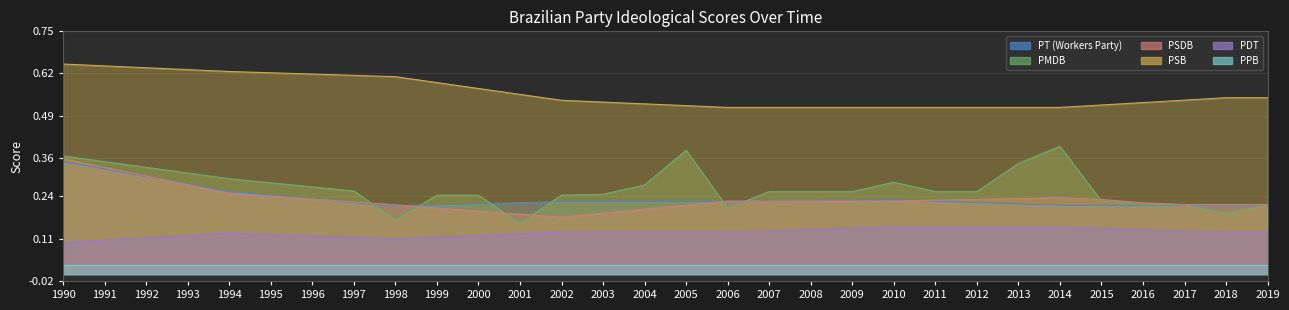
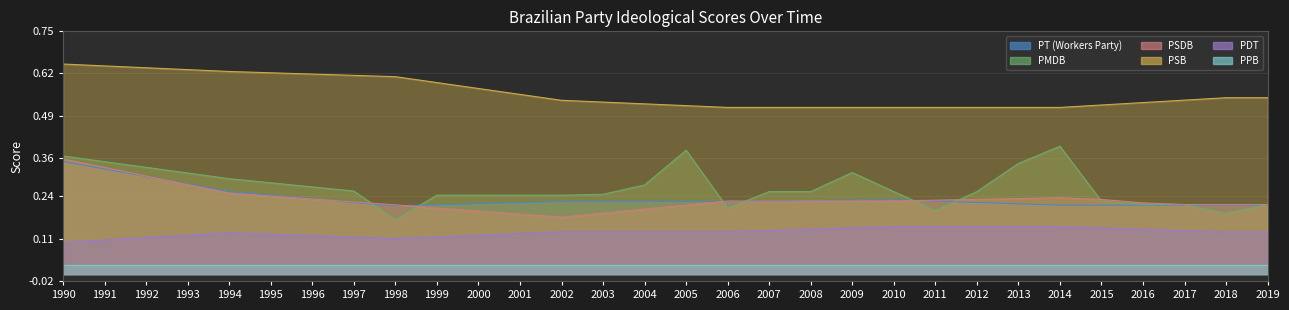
PMDB, 2001: 0.16 -> 0.24
PMDB, 2009: 0.26 -> 0.31
PMDB, 2010: 0.28 -> 0.26
PMDB, 2011: 0.26 -> 0.20
